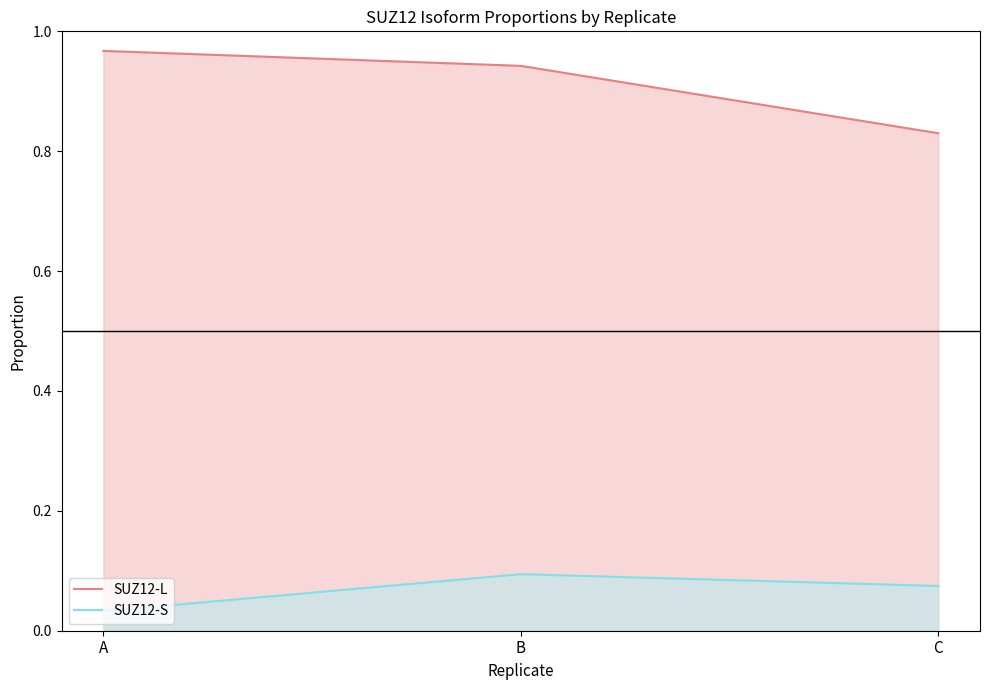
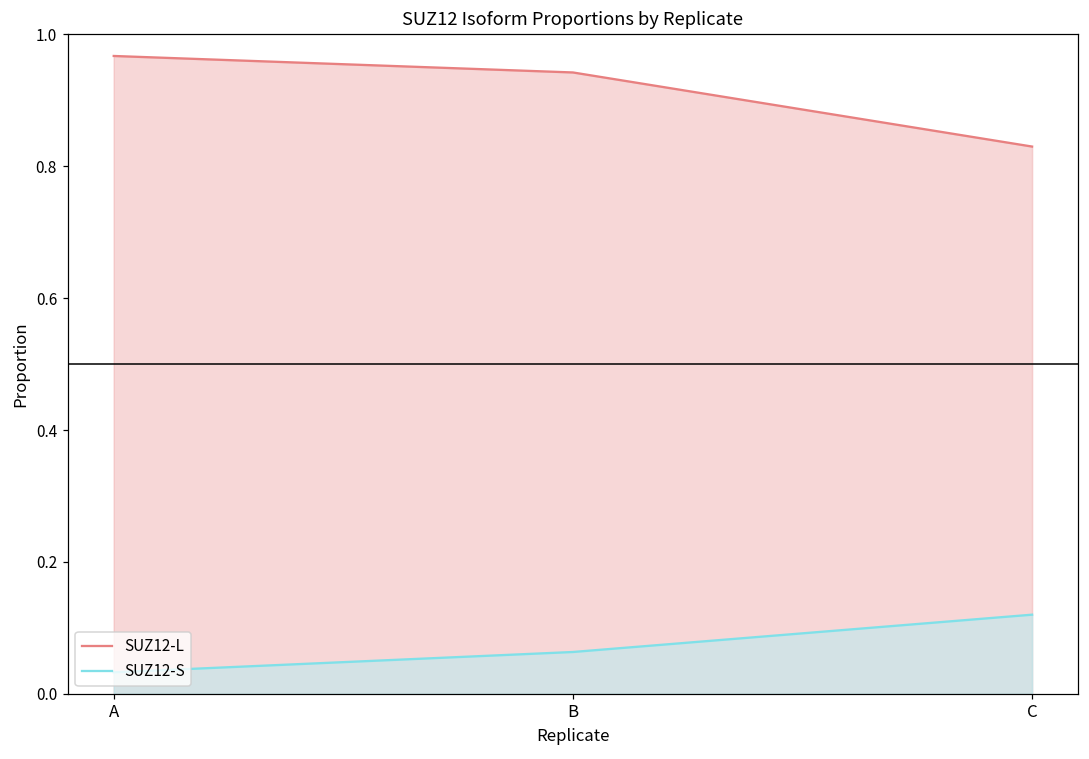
SUZ12-S, B: 0.09 -> 0.06
SUZ12-S, C: 0.07 -> 0.12
